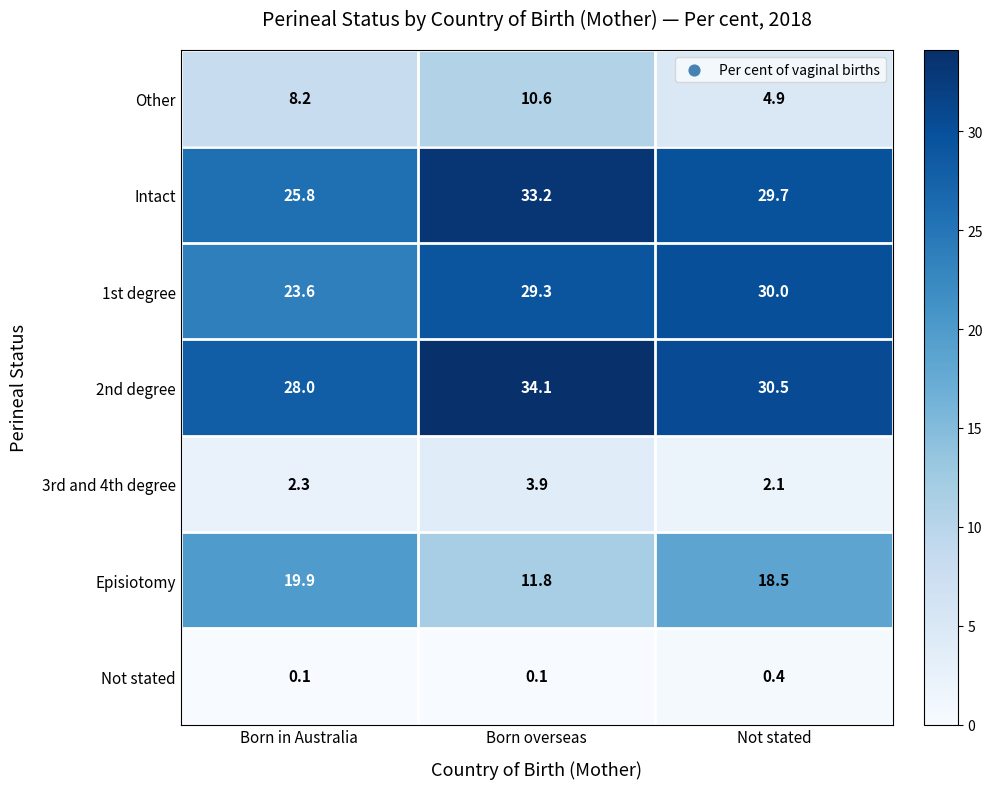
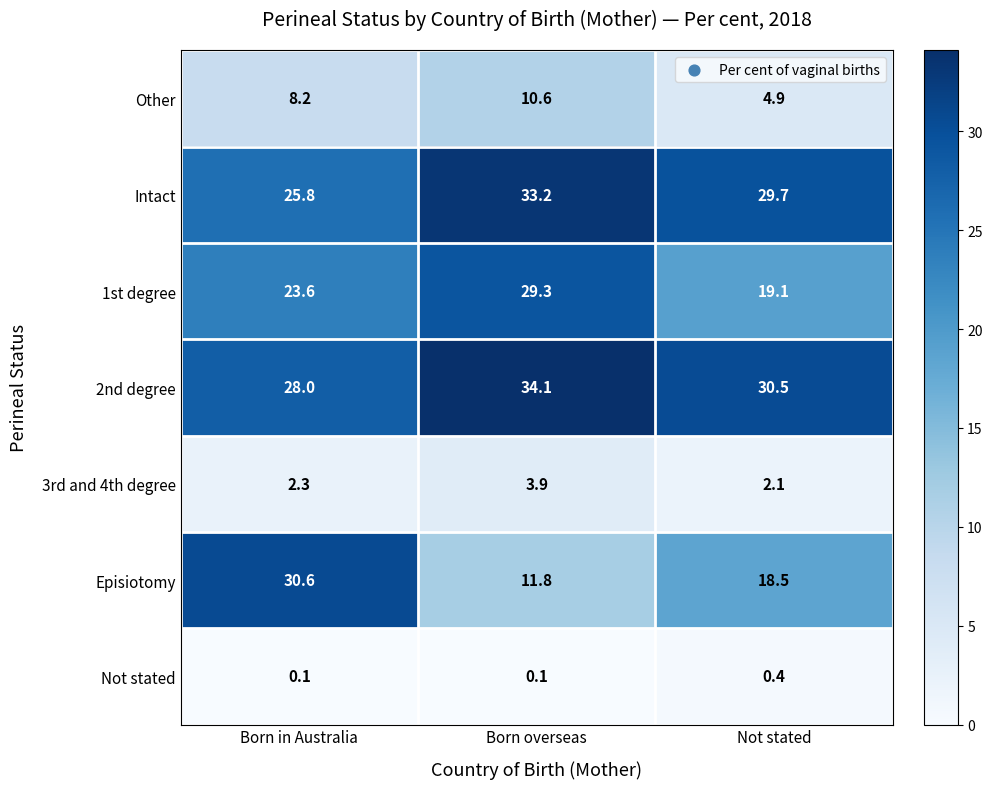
1st degree, Not stated: 30.0 -> 19.1
Episiotomy, Born in Australia: 19.9 -> 30.6
